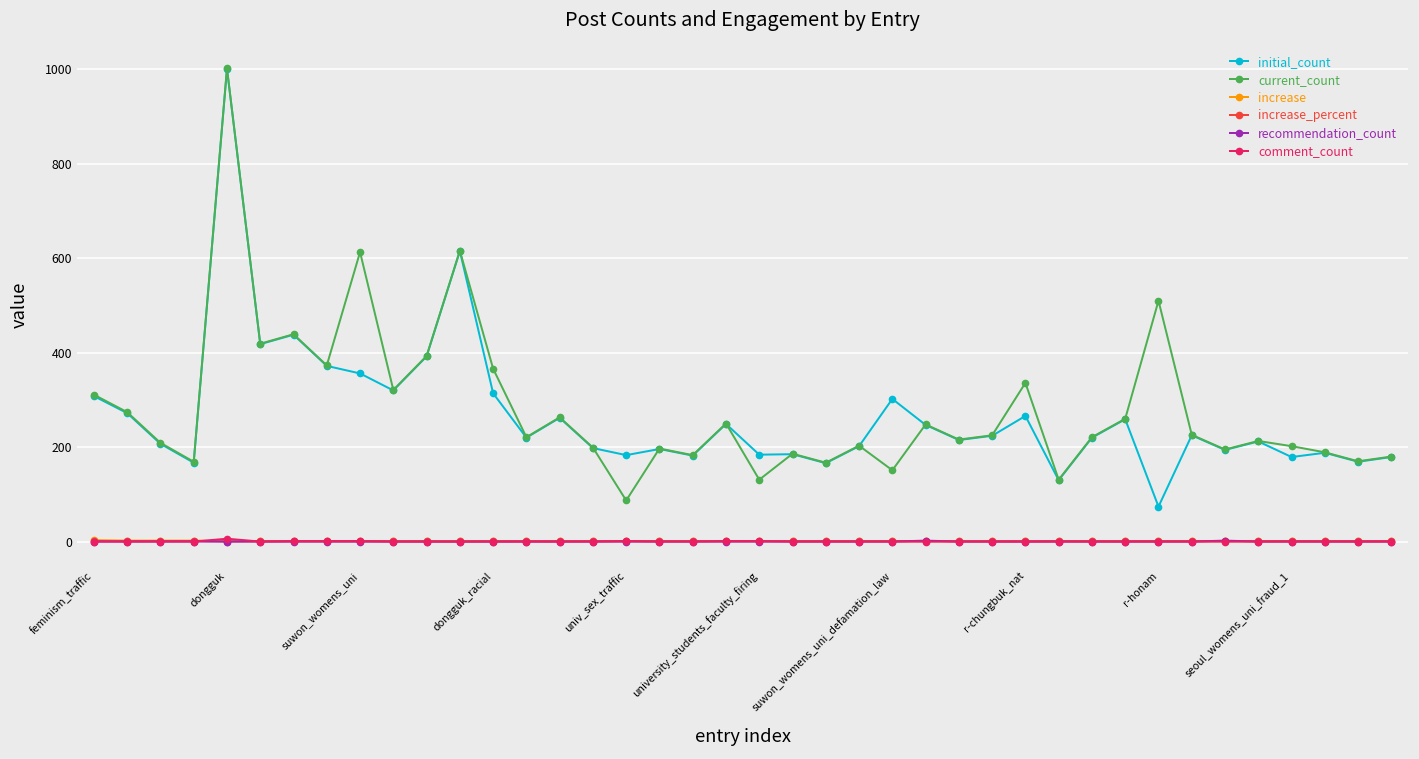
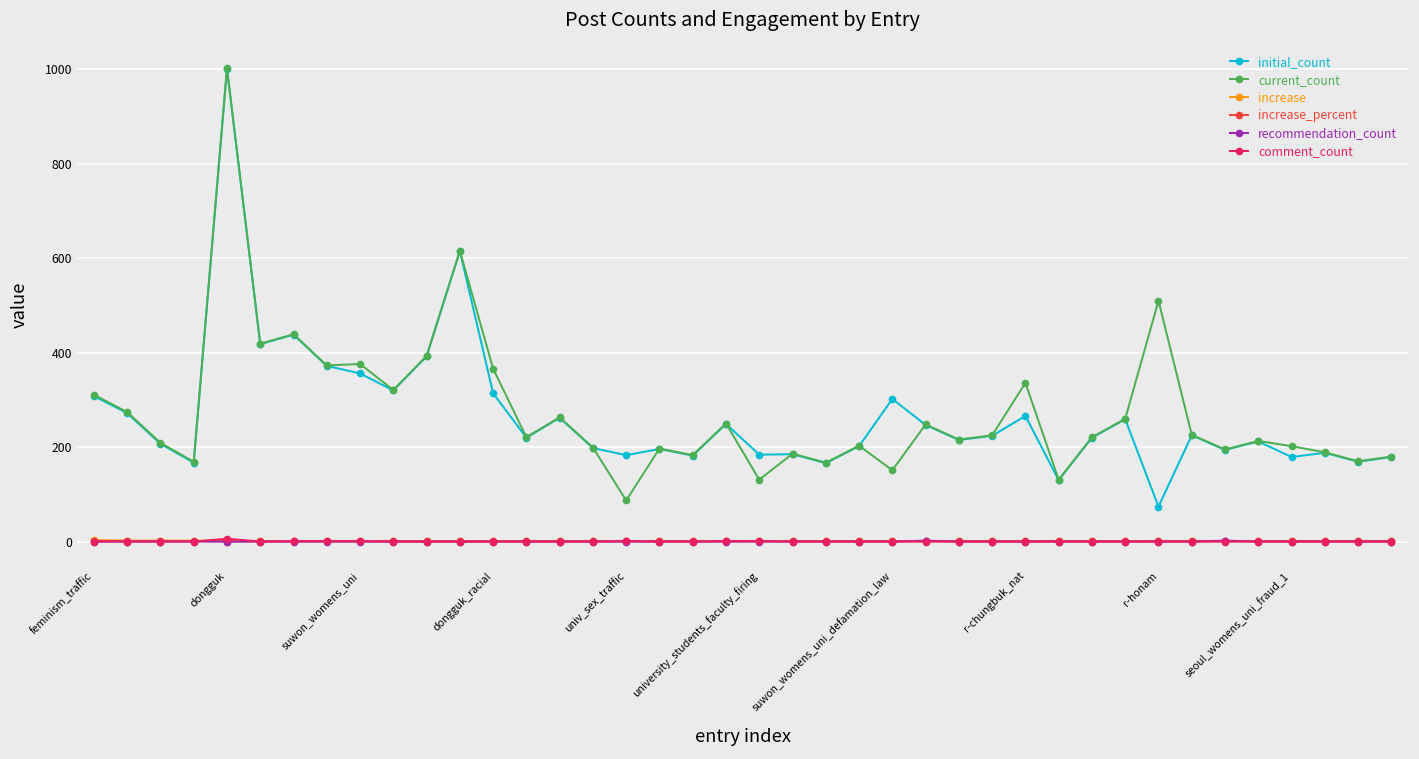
current_count, suwon_womens_uni: 610 -> 380
